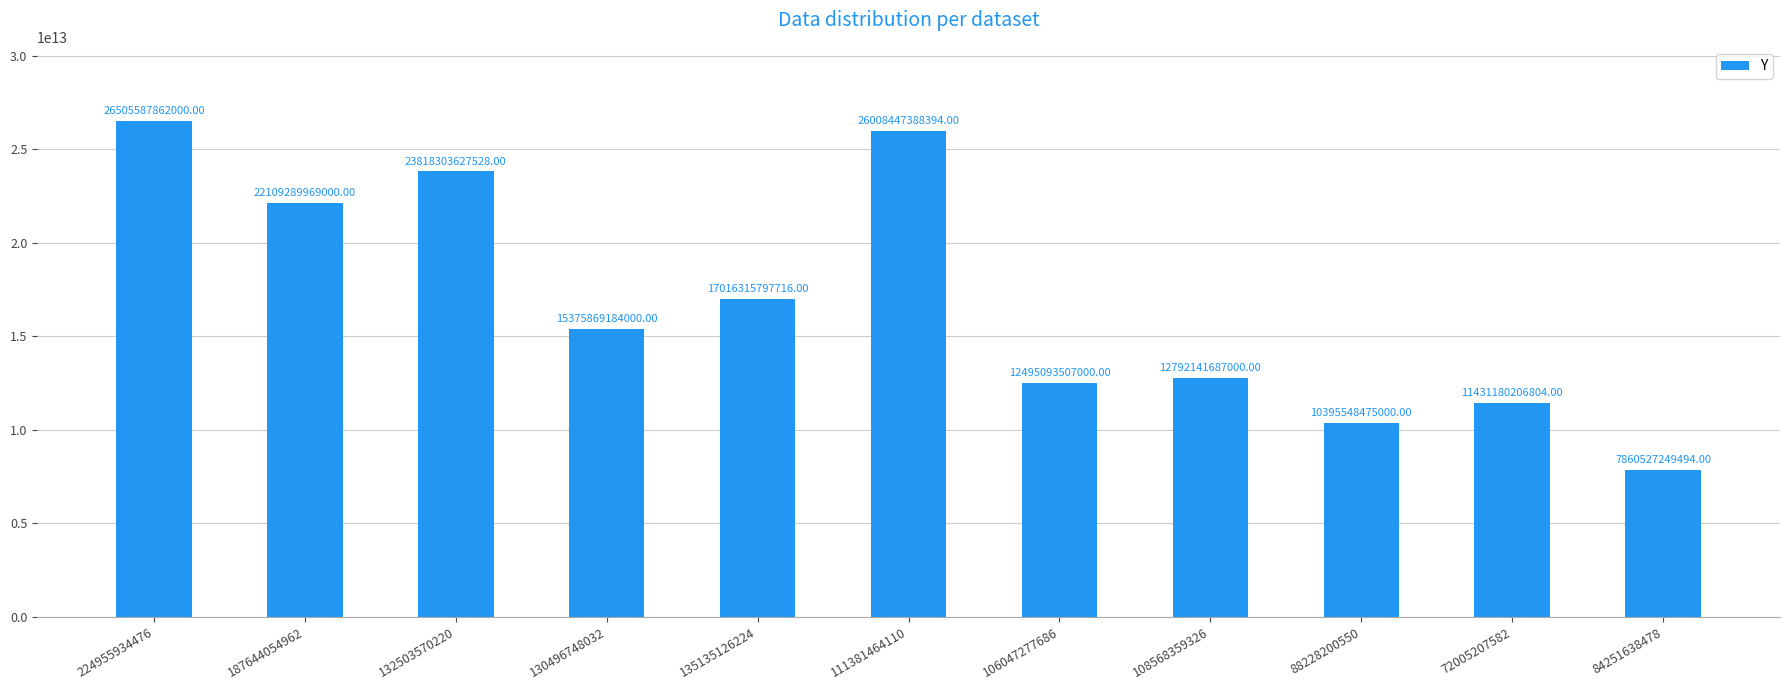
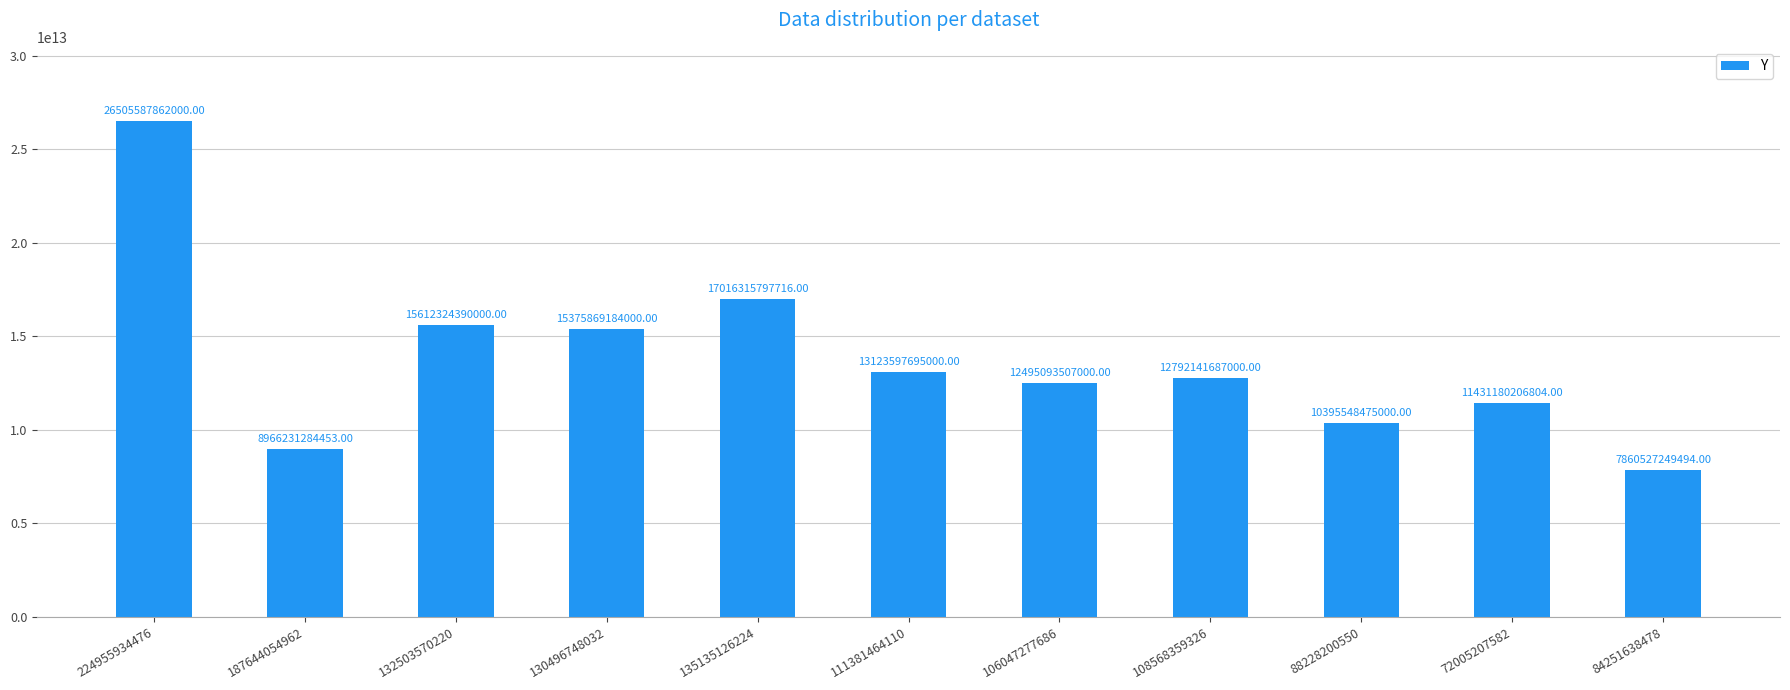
187644054962: 22109289969000.00 -> 8966231284453.00
132503570220: 23818303627528.00 -> 15612324390000.00
111381464110: 26008447388394.00 -> 13123597695000.00
